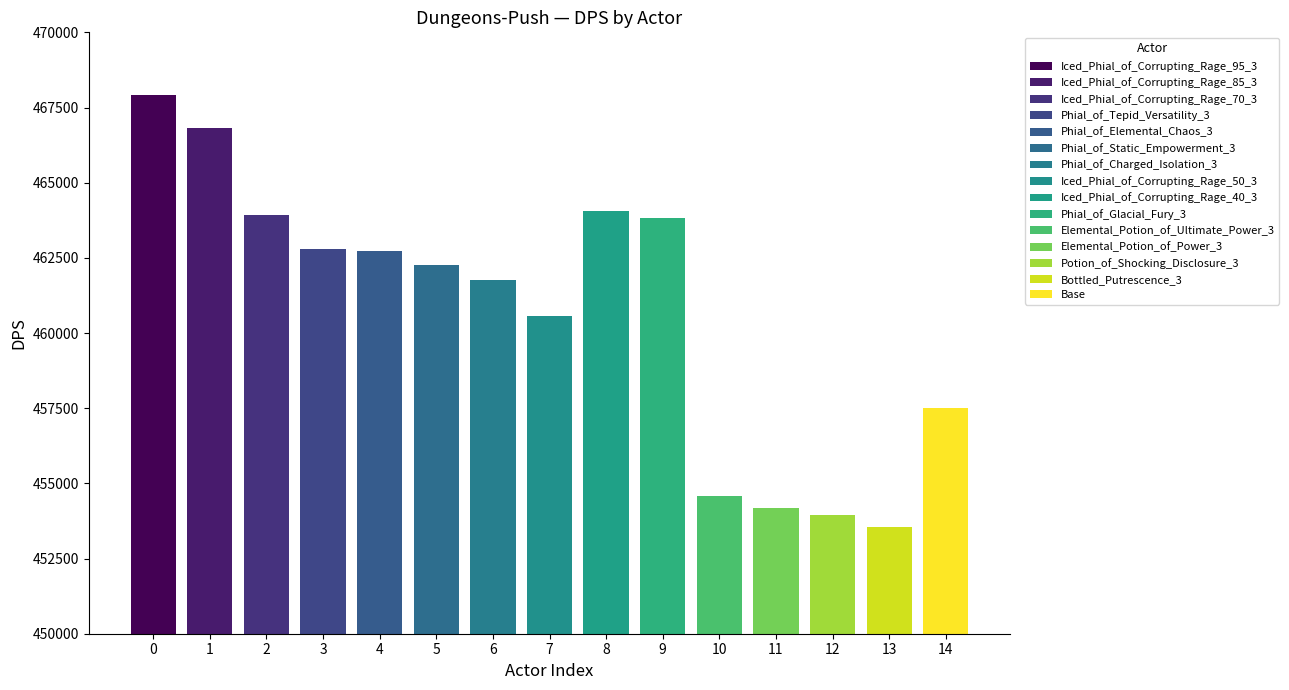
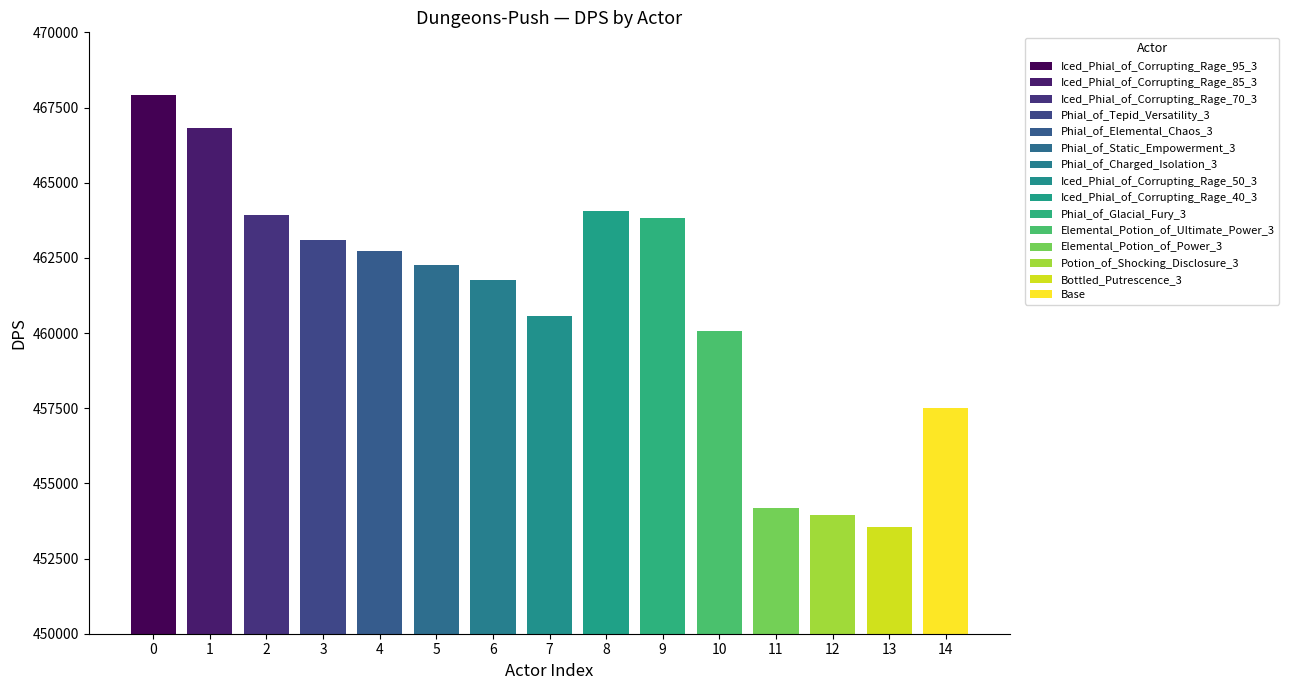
3: 462800 -> 463100
10: 454600 -> 460100
